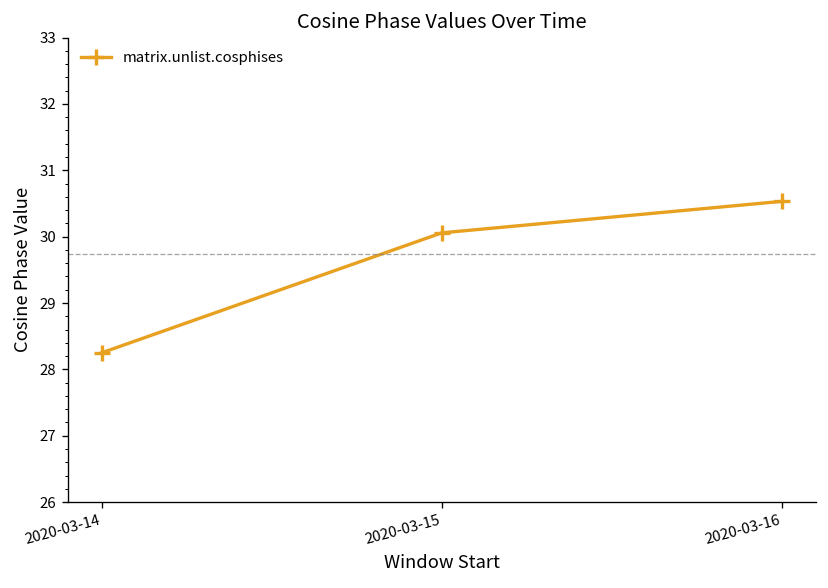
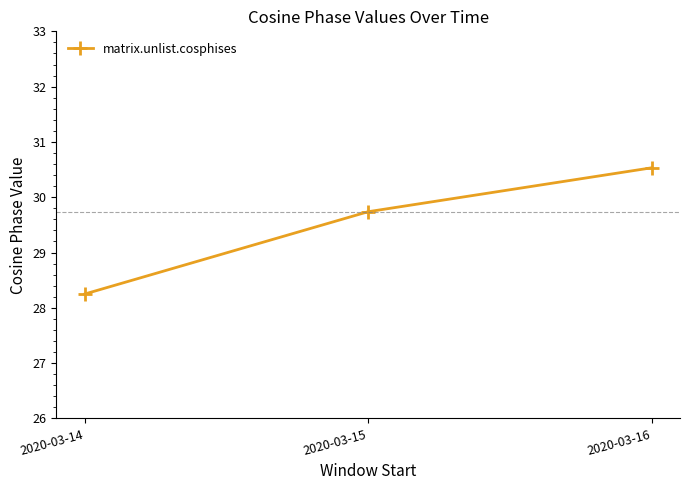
2020-03-15: 30.1 -> 29.7
